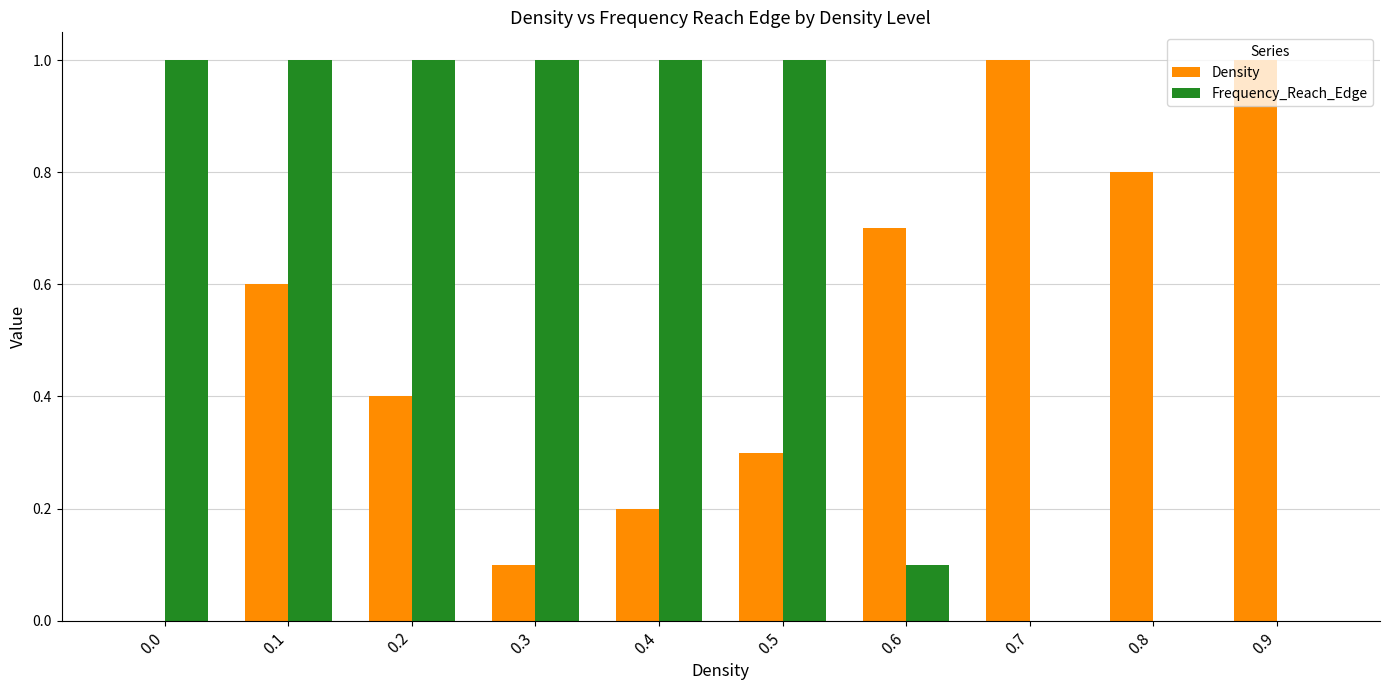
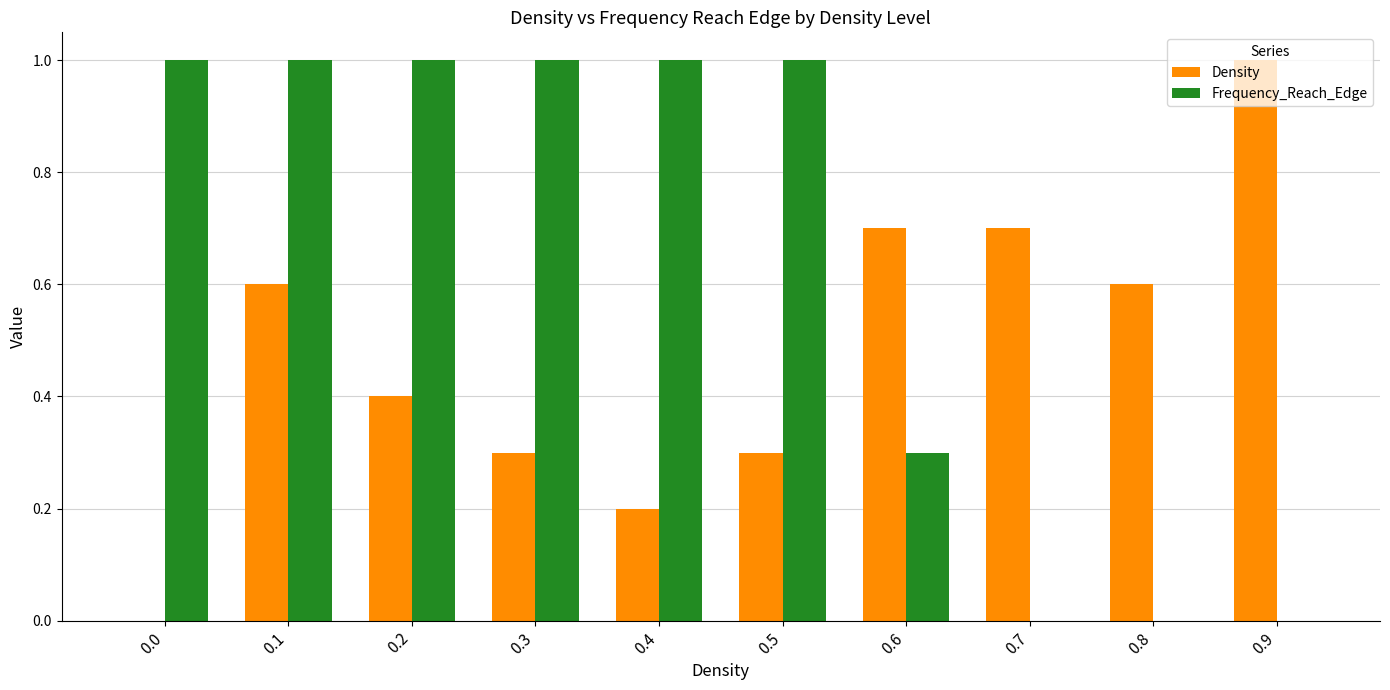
Density, 0.3: 0.1 -> 0.3
Frequency_Reach_Edge, 0.6: 0.1 -> 0.3
Density, 0.7: 1.0 -> 0.7
Density, 0.8: 0.8 -> 0.6
